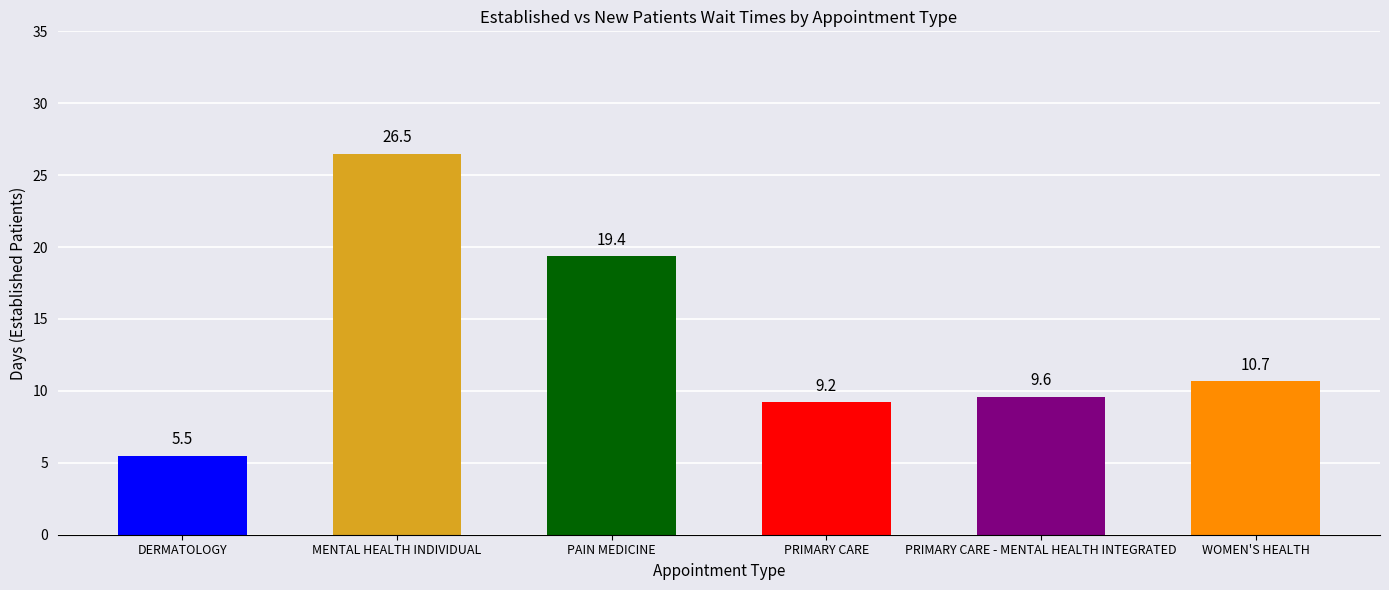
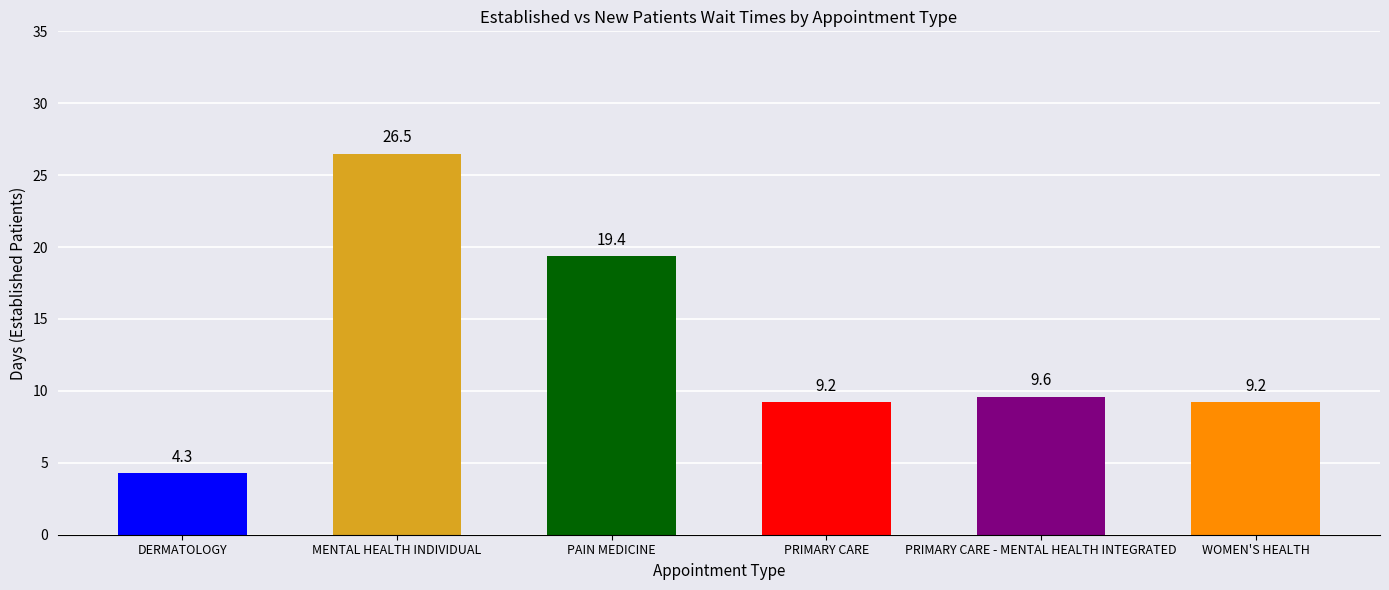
DERMATOLOGY: 5.5 -> 4.3
WOMEN'S HEALTH: 10.7 -> 9.2
